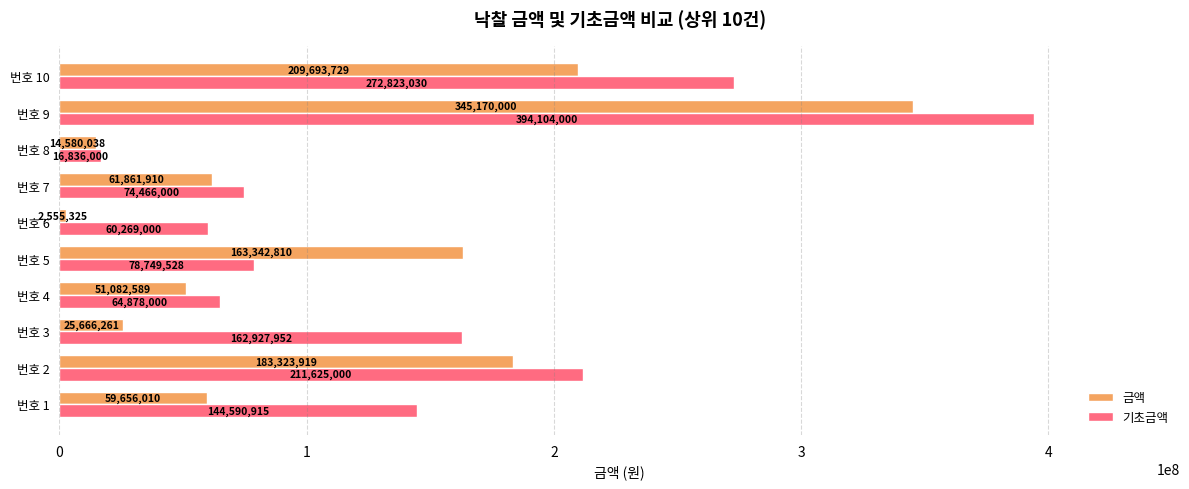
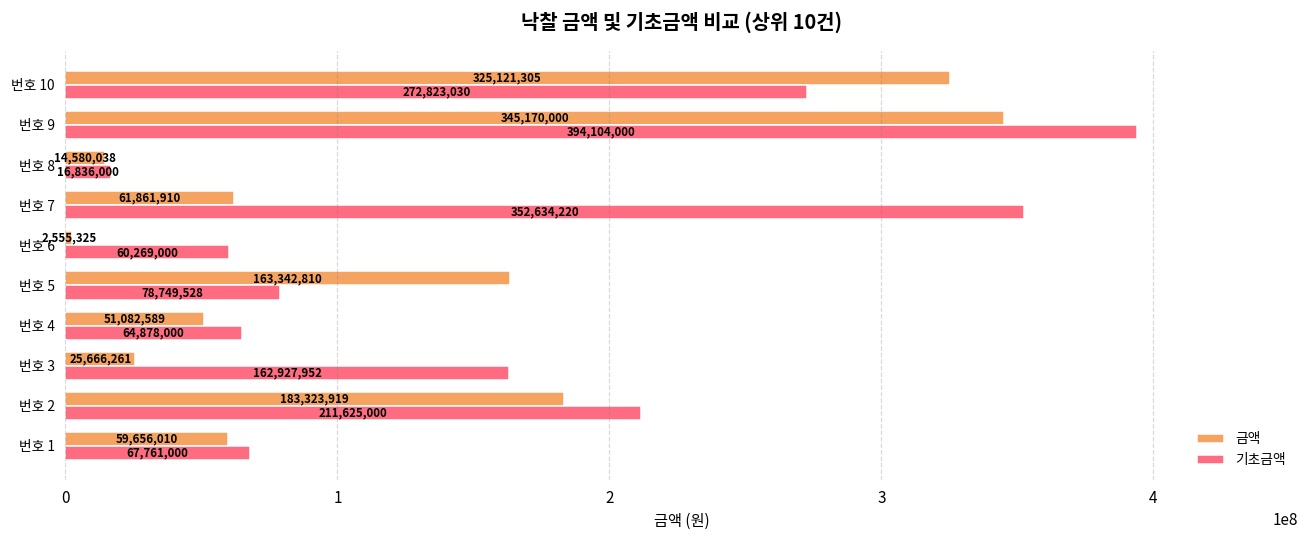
금액, 번호 10: 209,693,729 -> 325,121,305
기초금액, 번호 7: 74,466,000 -> 352,634,220
기초금액, 번호 1: 144,590,915 -> 67,761,000
